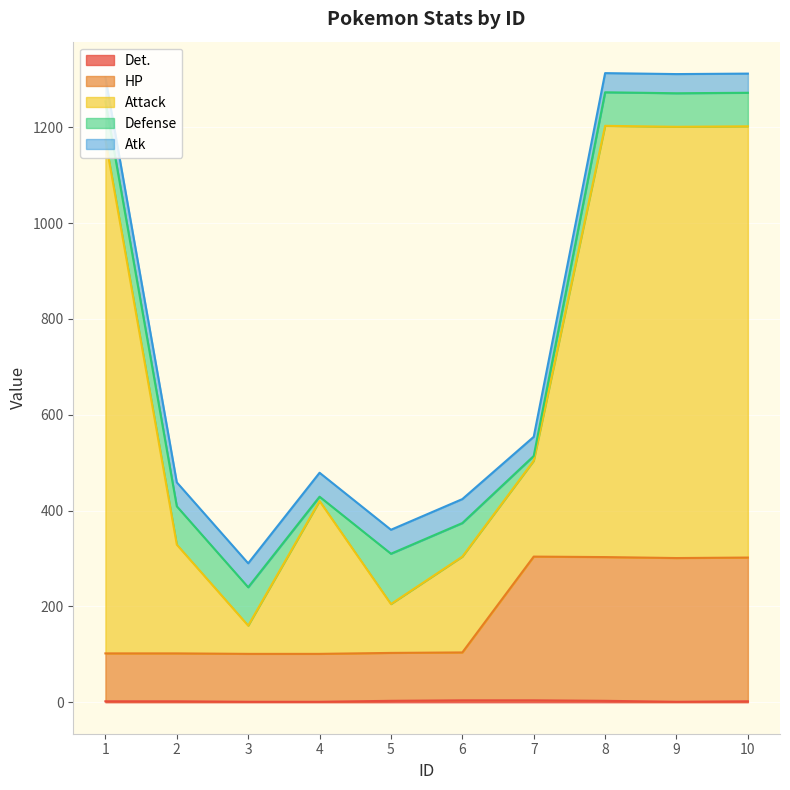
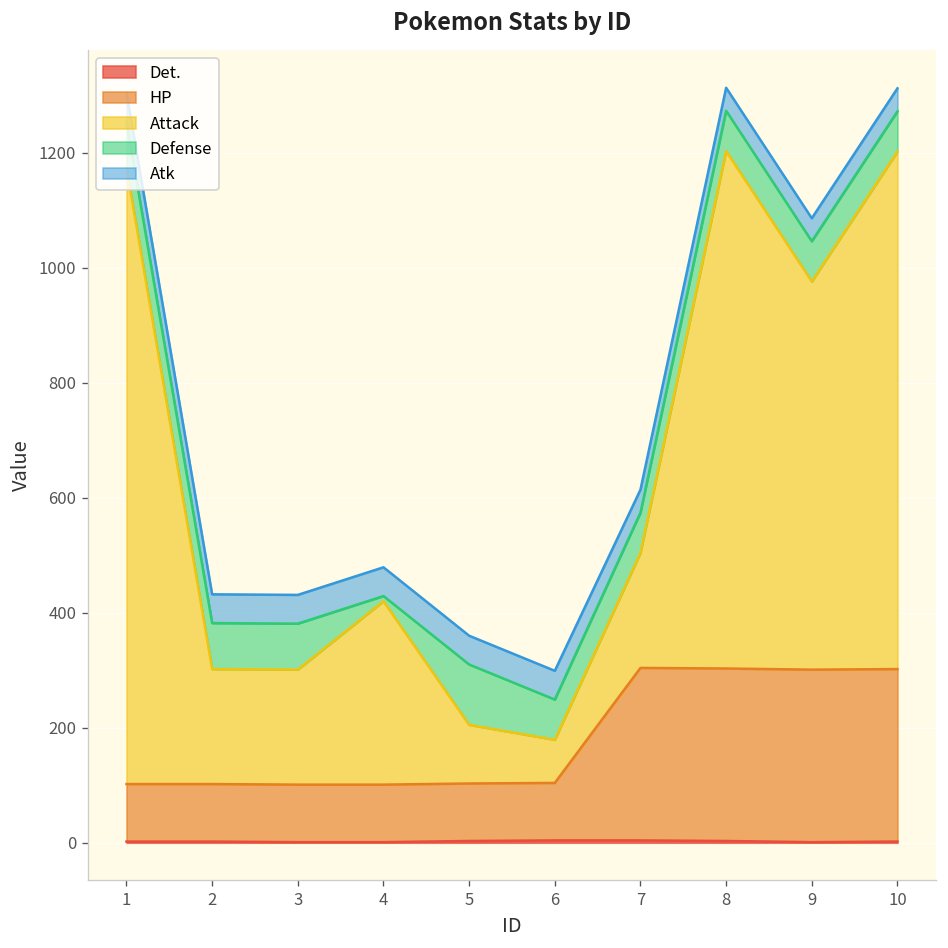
Attack, 2: 230 -> 200
Attack, 3: 60 -> 200
Attack, 6: 200 -> 80
Defense, 7: 10 -> 70
Attack, 9: 900 -> 680
